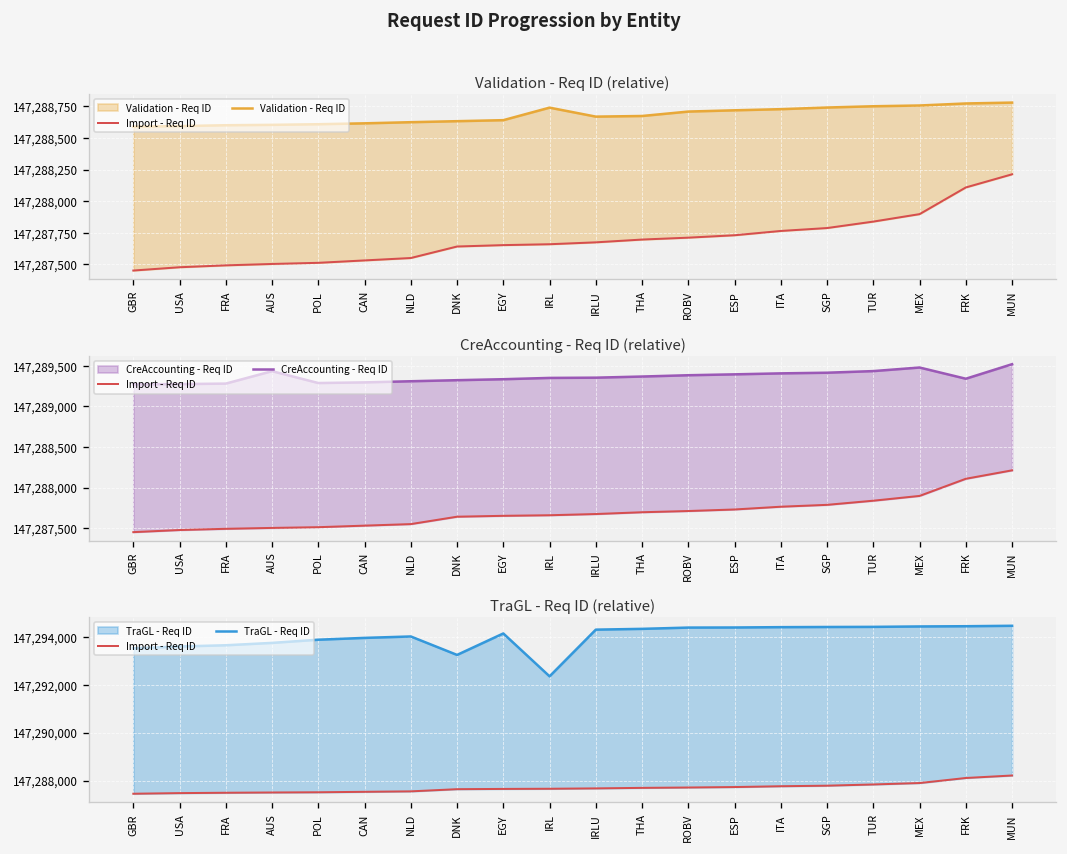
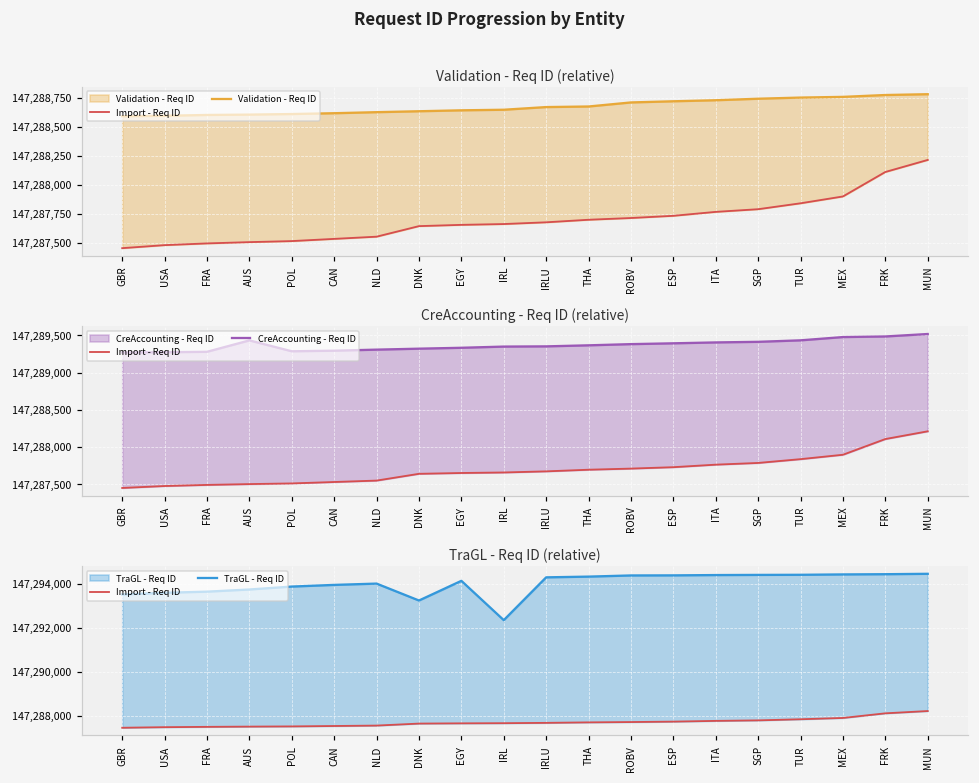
Validation - Req ID (relative), Validation - Req ID, IRL: 147,288,740 -> 147,288,650
CreAccounting - Req ID (relative), CreAccounting - Req ID, FRK: 147,289,300 -> 147,289,500
